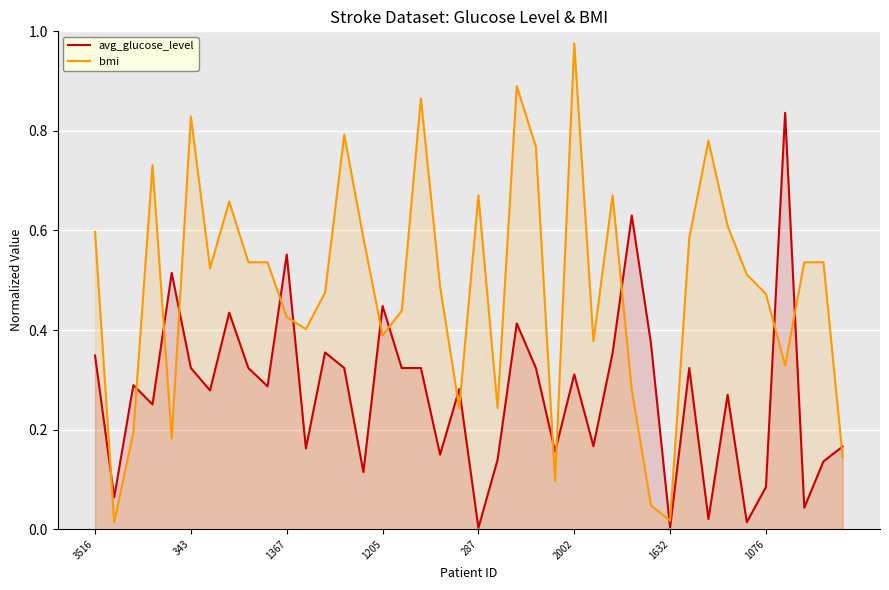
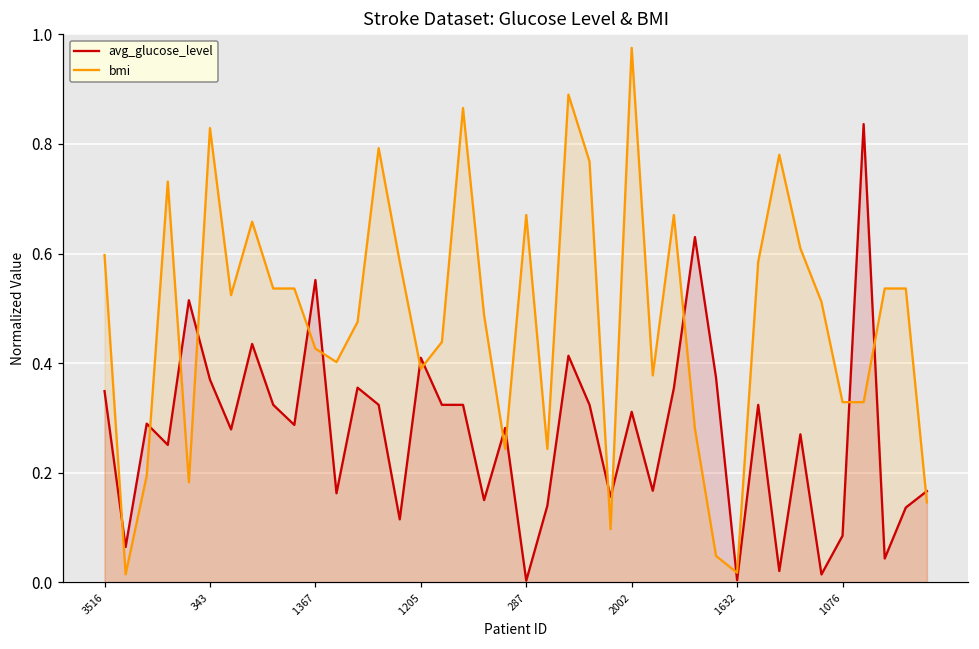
avg_glucose_level, 343: 0.32 -> 0.37
avg_glucose_level, 1205: 0.45 -> 0.41
bmi, 1076: 0.47 -> 0.33
